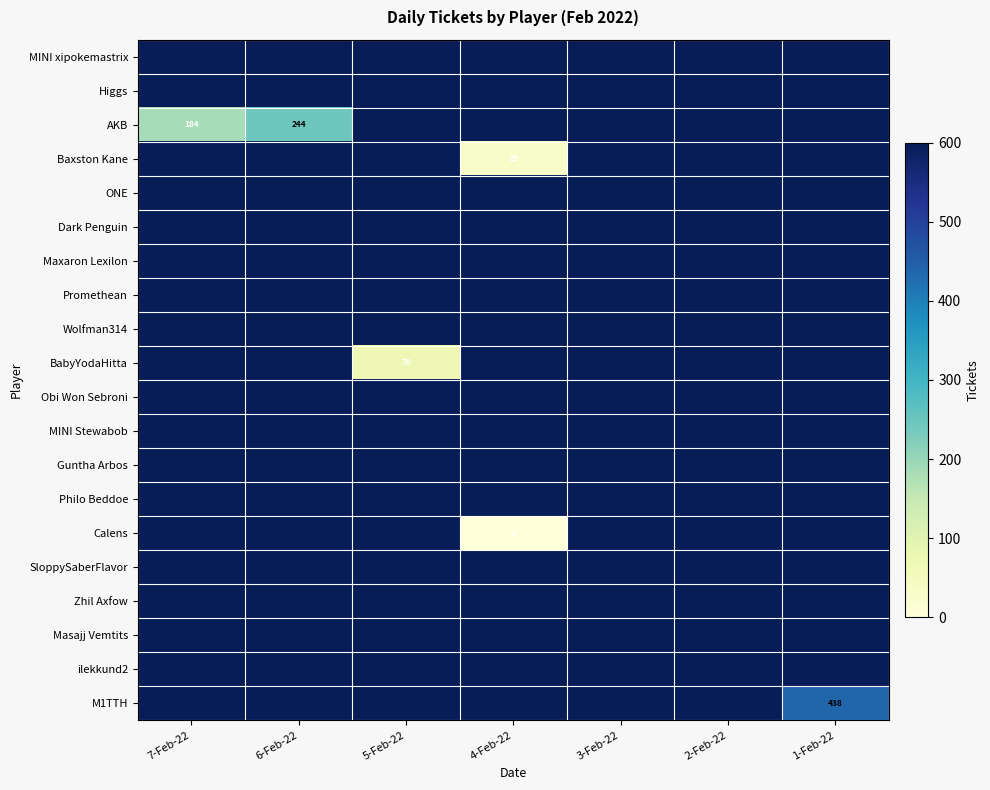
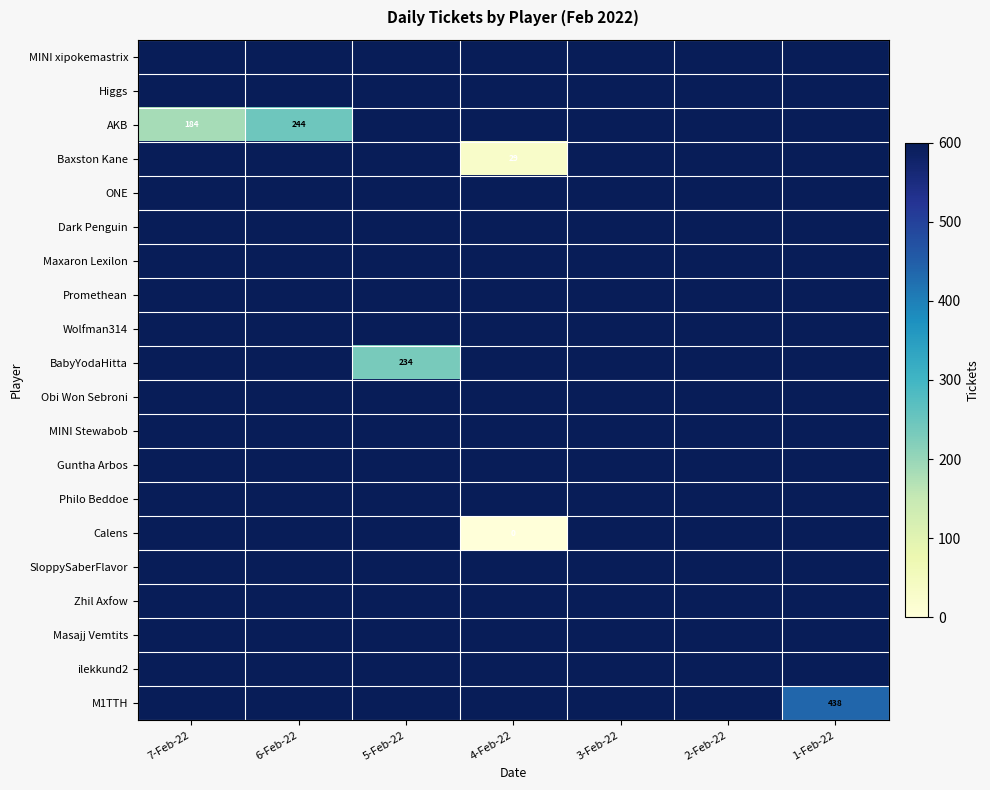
BabyYodaHitta, 5-Feb-22: 70 -> 234
